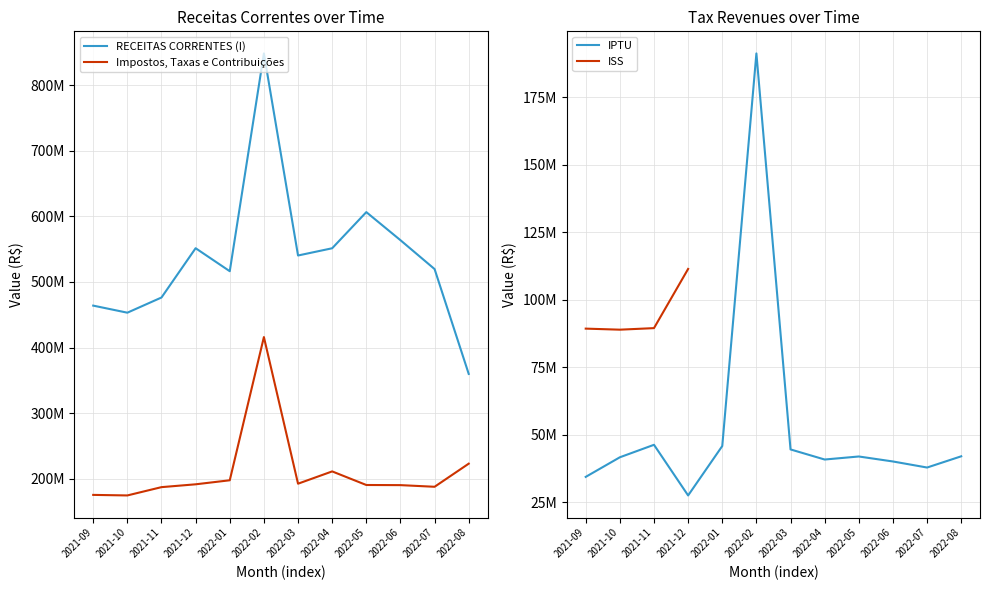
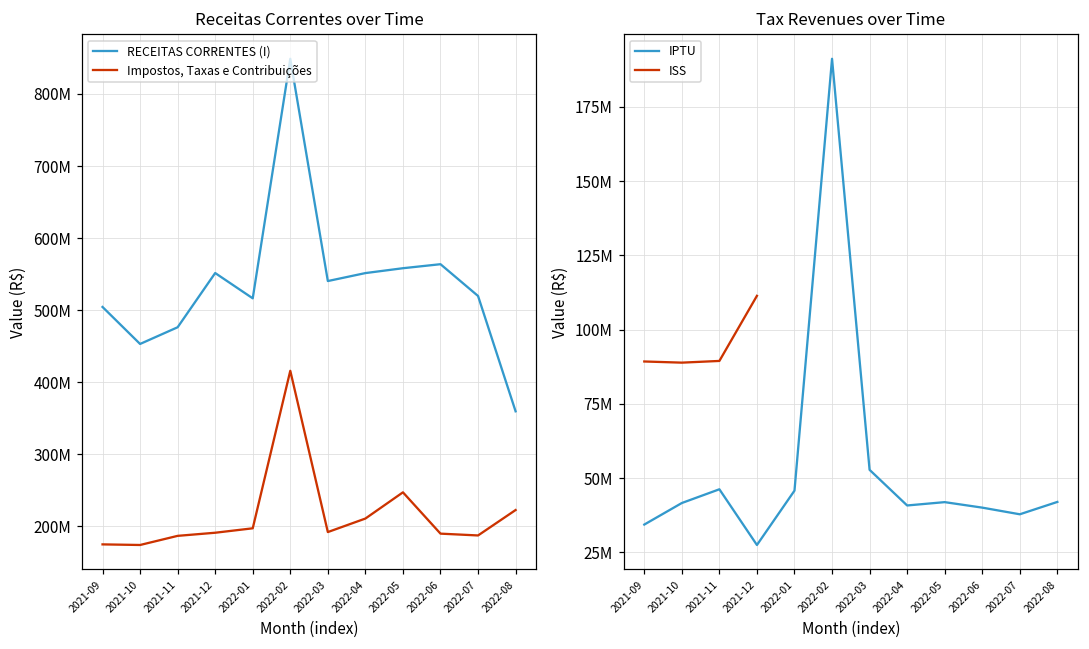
Receitas Correntes over Time, RECEITAS CORRENTES (I), 2021-09: 460000000 -> 500000000
Receitas Correntes over Time, RECEITAS CORRENTES (I), 2022-05: 610000000 -> 560000000
Receitas Correntes over Time, Impostos, Taxas e Contribuições, 2022-05: 190000000 -> 250000000
Tax Revenues over Time, IPTU, 2022-03: 45000000 -> 53000000
